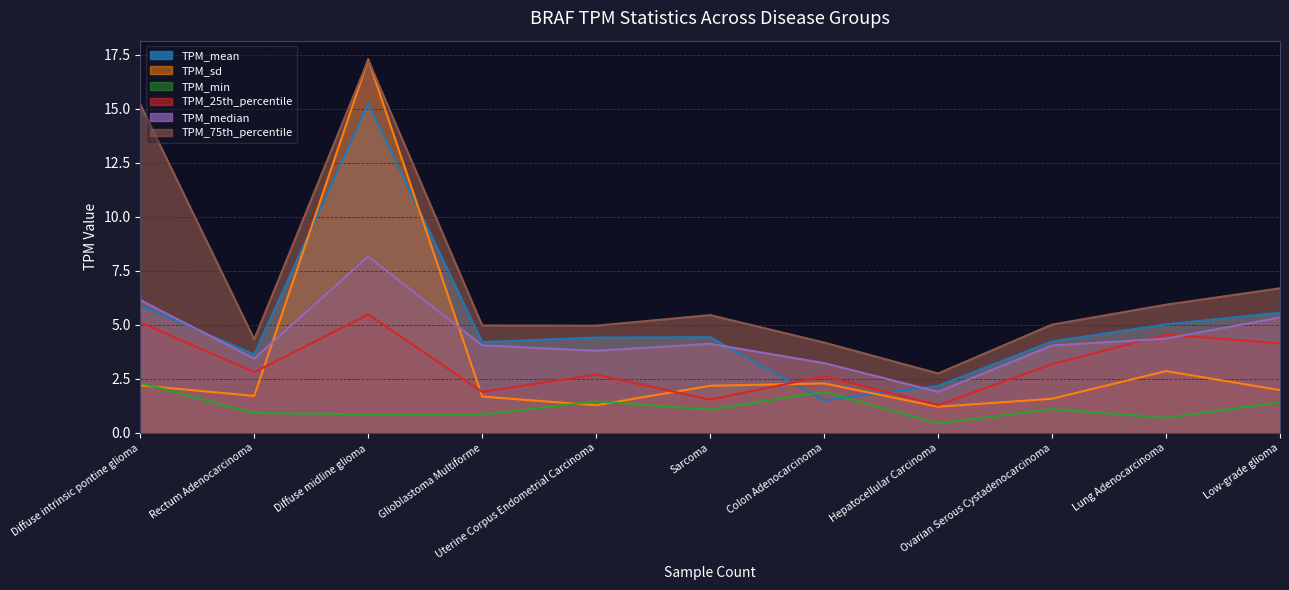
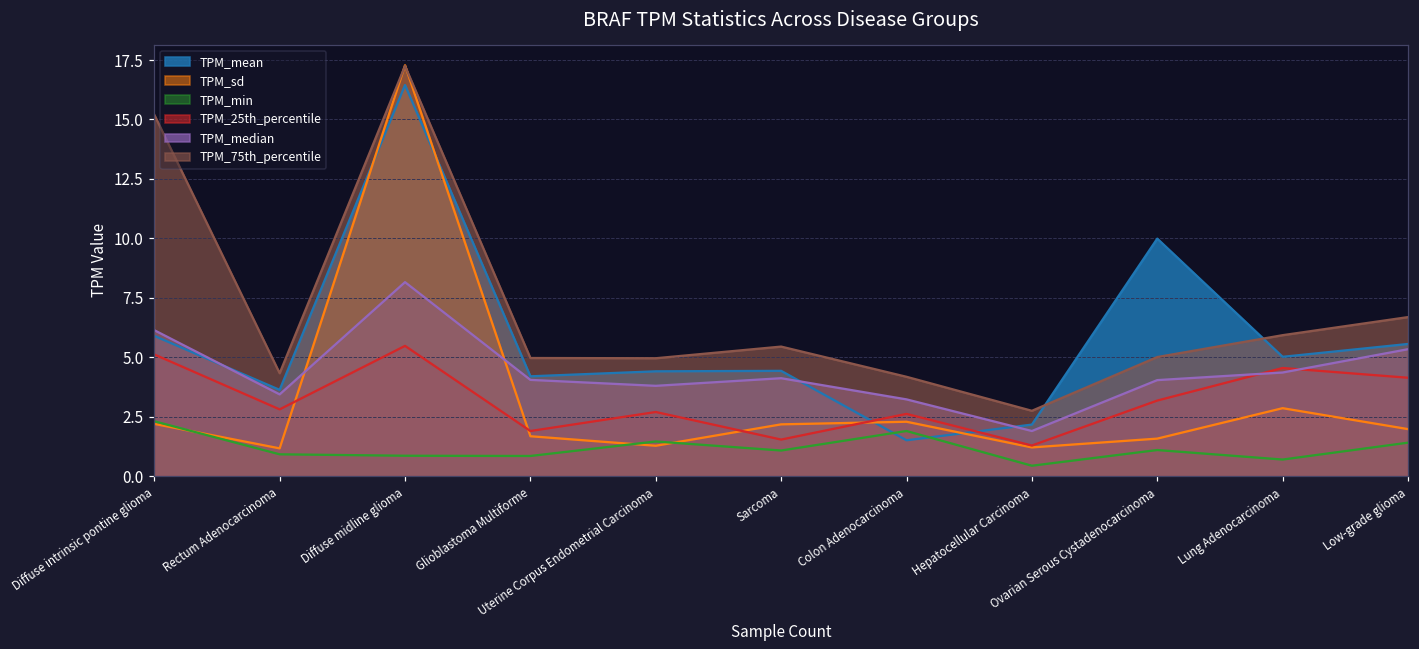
TPM_sd, Rectum Adenocarcinoma: 1.7 -> 1.2
TPM_mean, Diffuse midline glioma: 15.2 -> 16.5
TPM_mean, Ovarian Serous Cystadenocarcinoma: 4.2 -> 10.0
